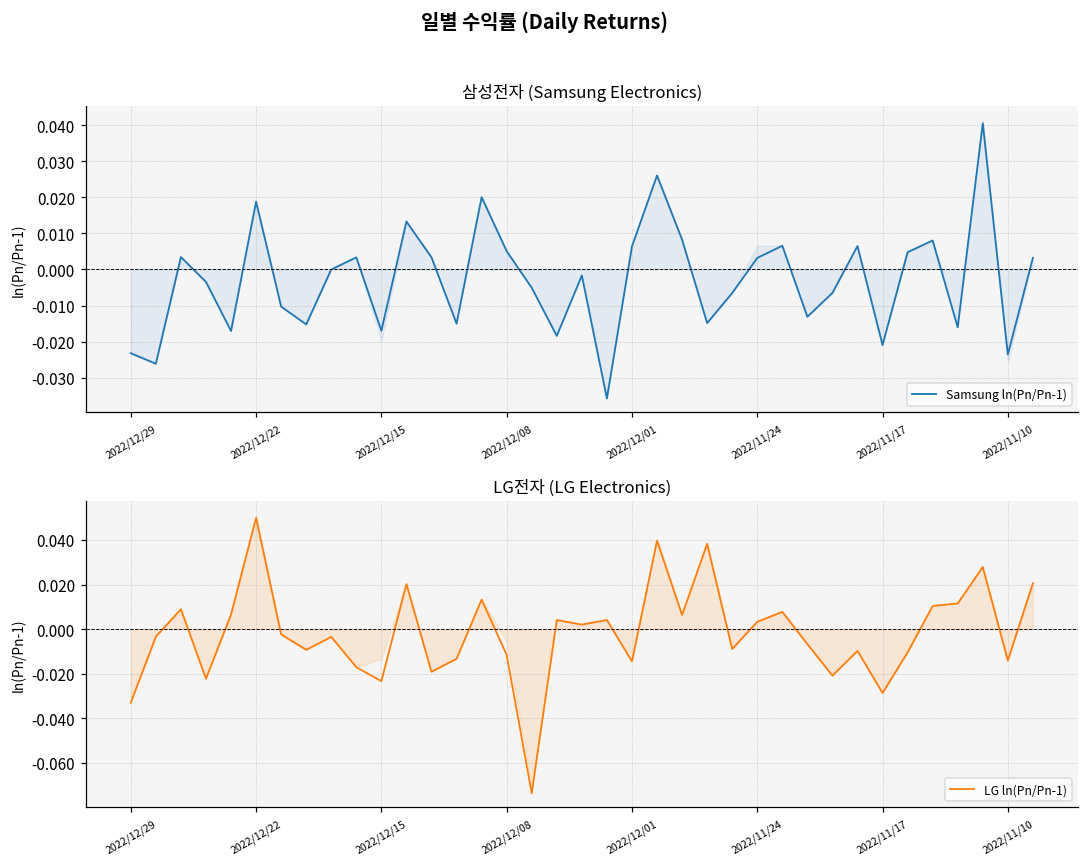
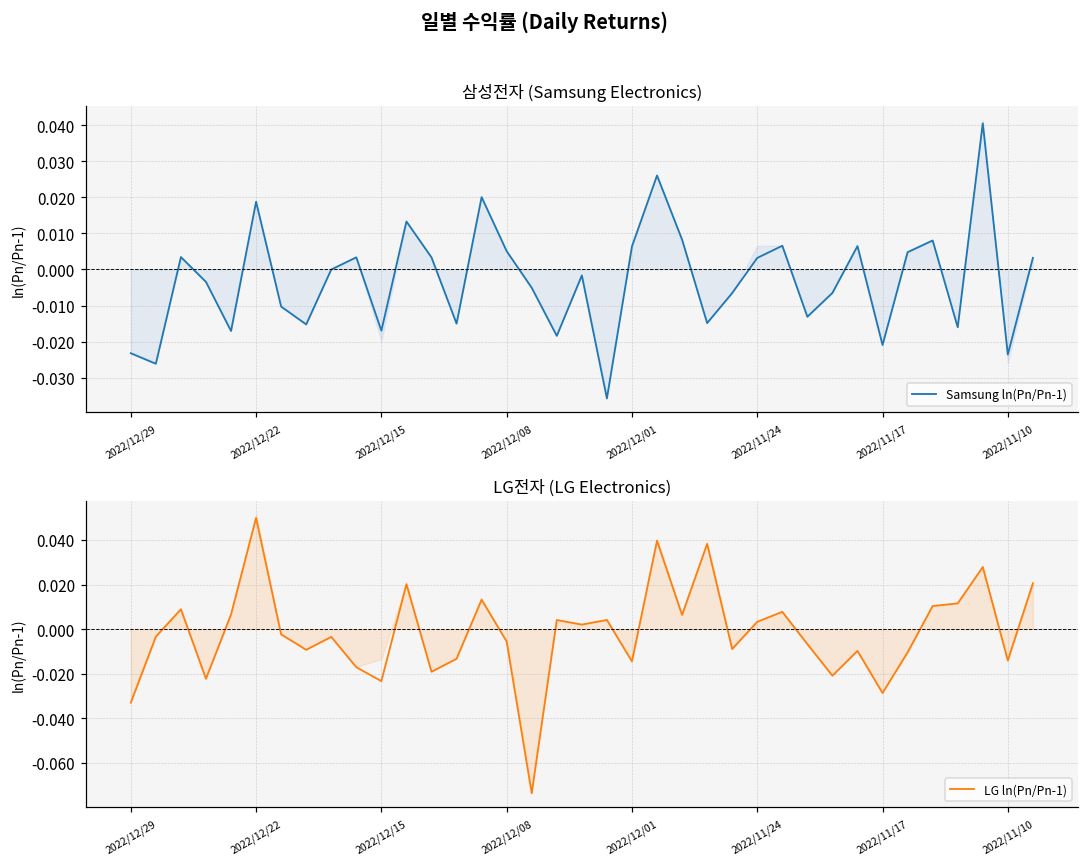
LG전자 (LG Electronics), LG ln(Pn/Pn-1), 2022/12/08: -0.012 -> -0.006
